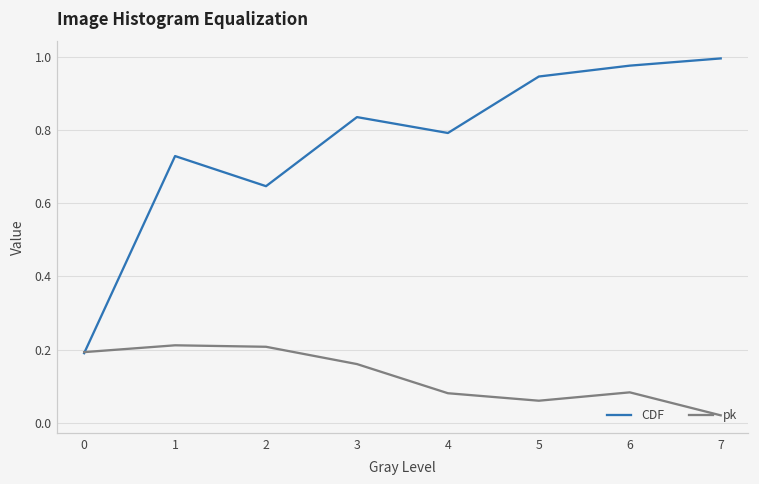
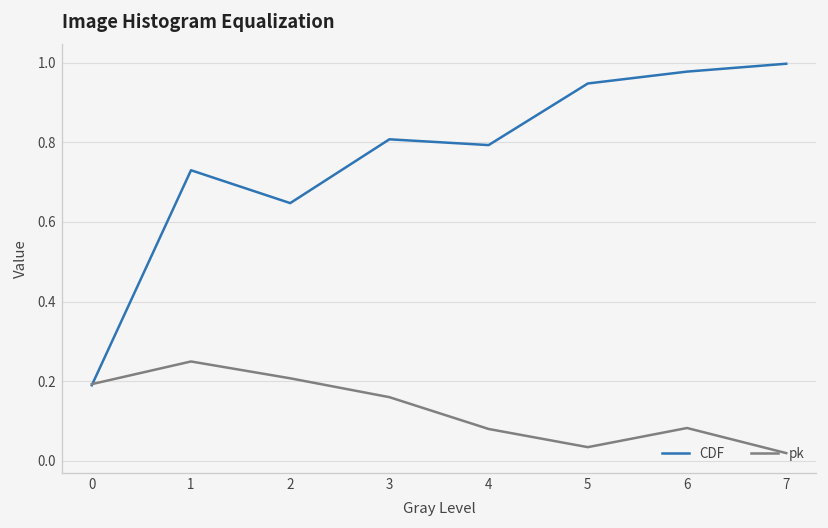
pk, 1: 0.21 -> 0.25
CDF, 3: 0.84 -> 0.81
pk, 5: 0.06 -> 0.03
